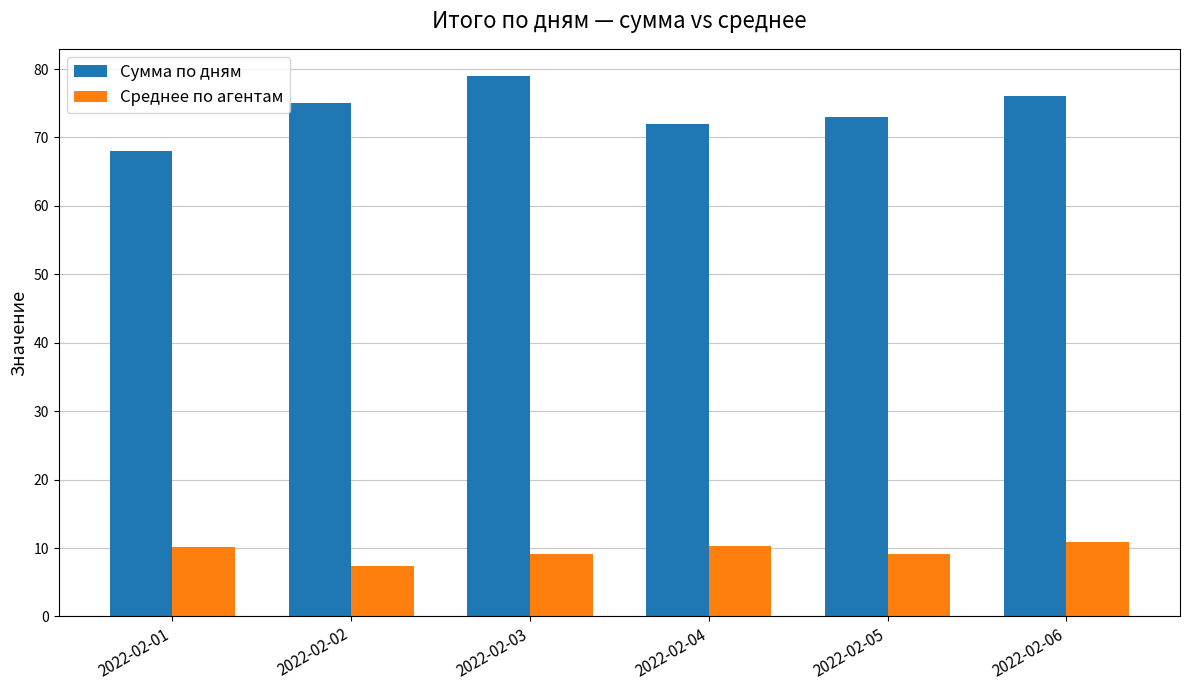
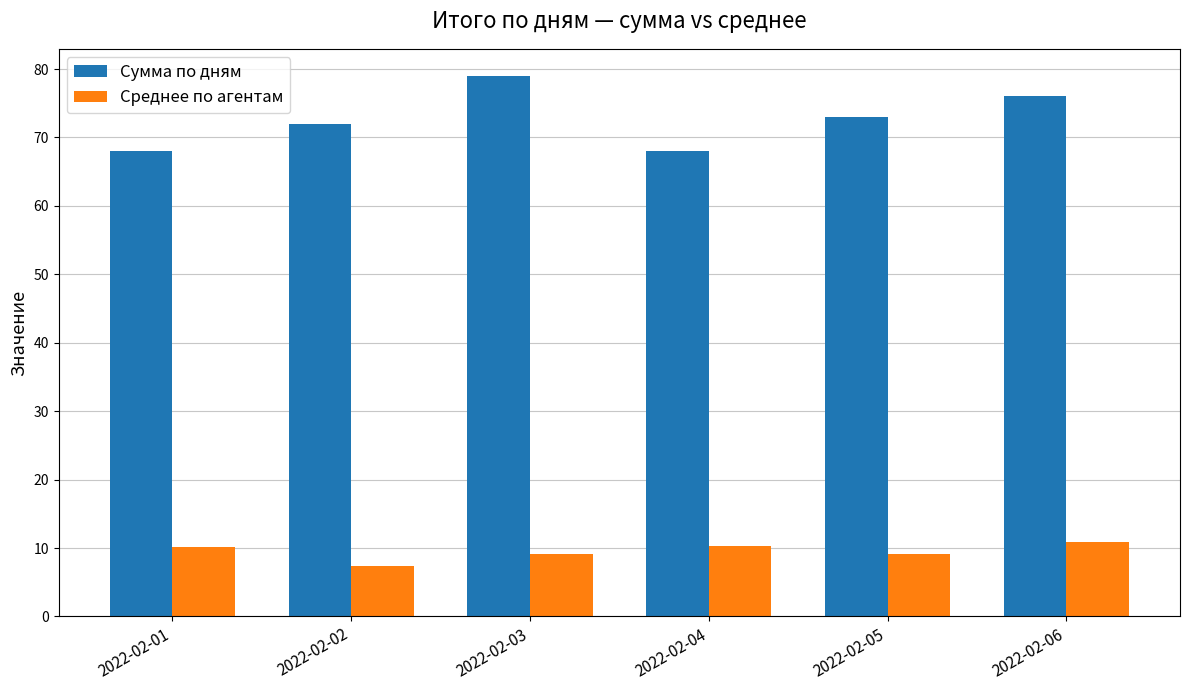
Сумма по дням, 2022-02-02: 75 -> 72
Сумма по дням, 2022-02-04: 72 -> 68
